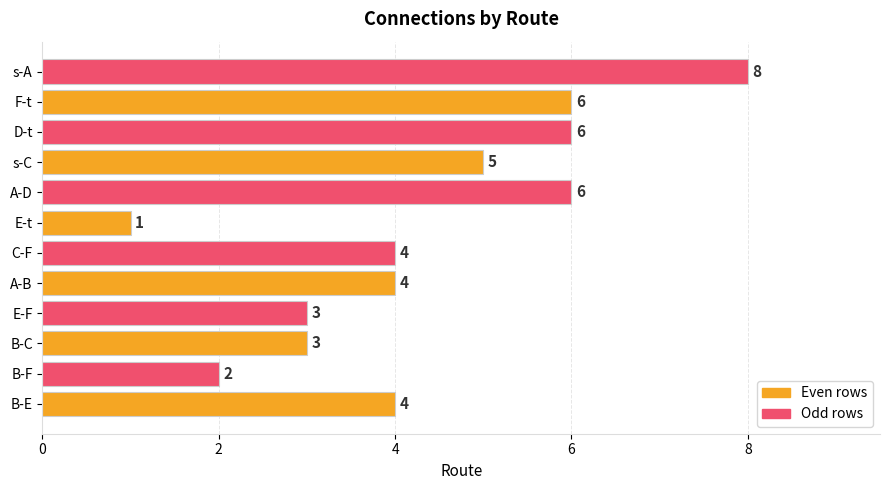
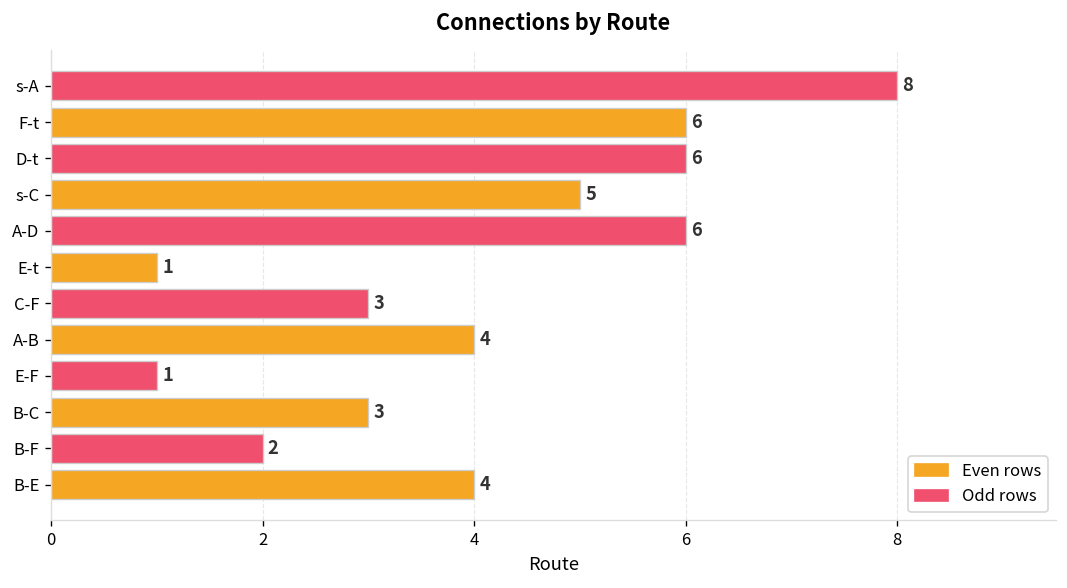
C-F: 4 -> 3
E-F: 3 -> 1
